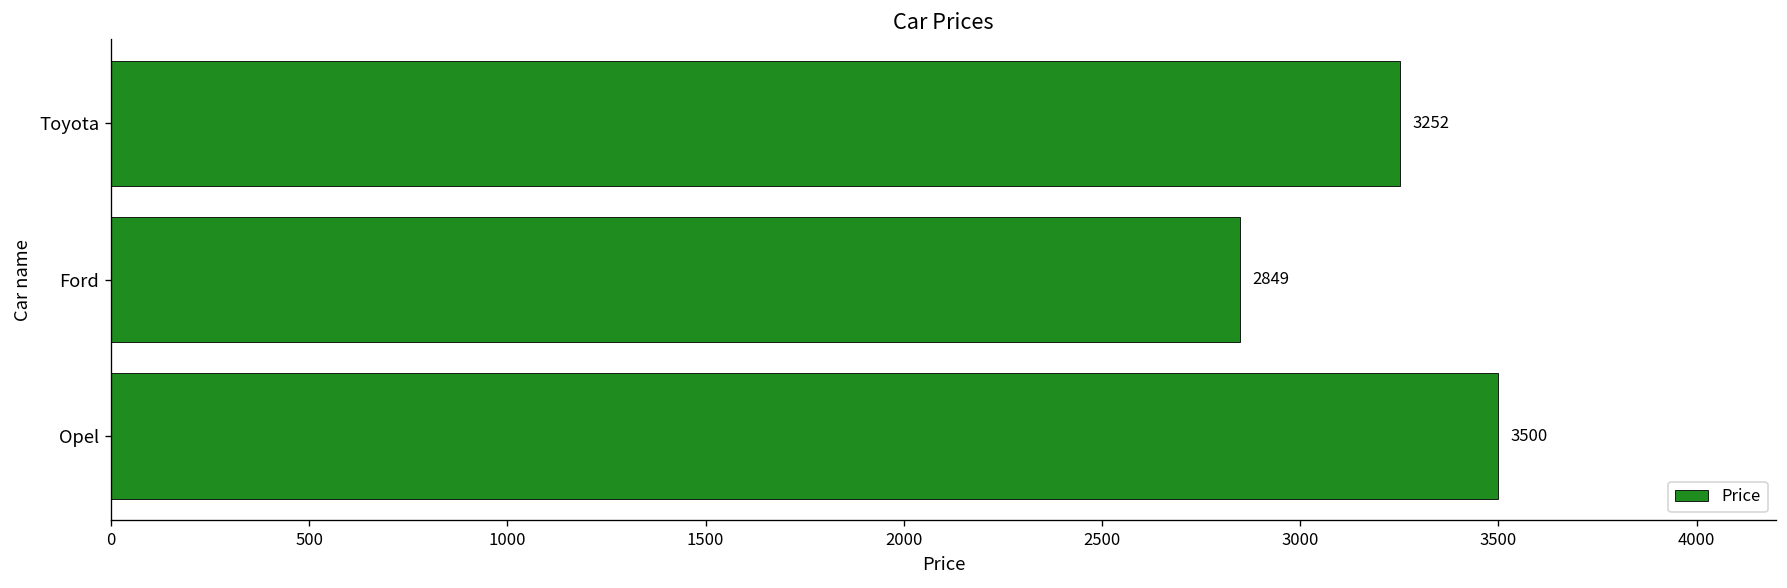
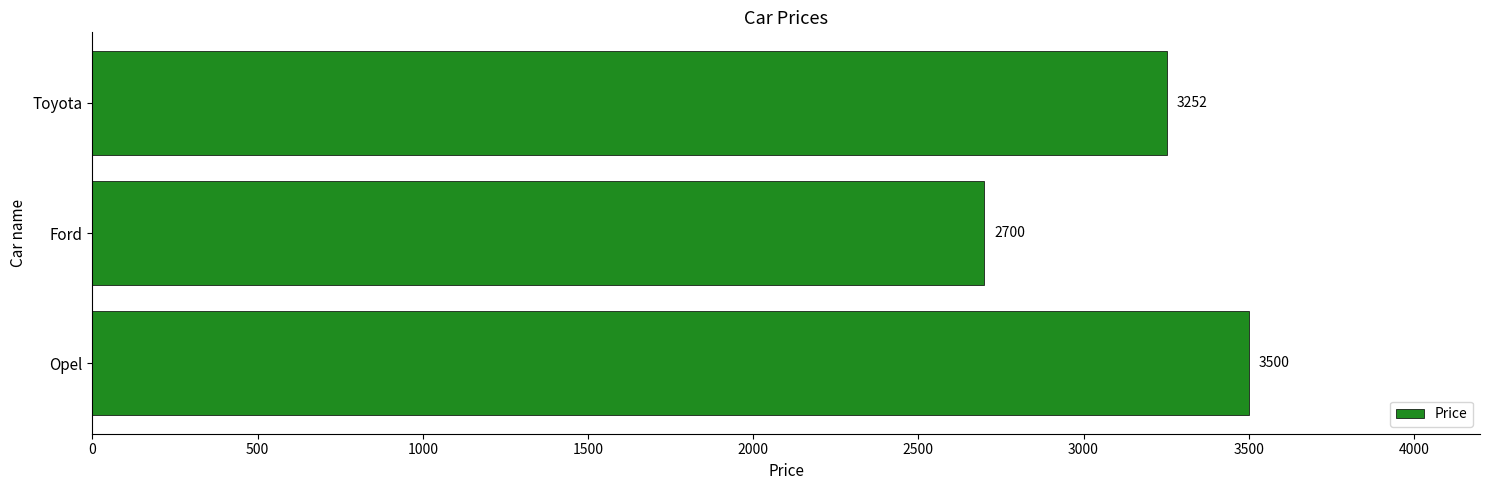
Ford: 2849 -> 2700
